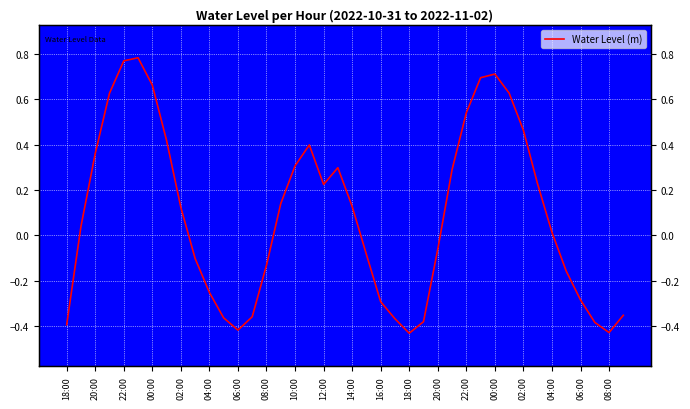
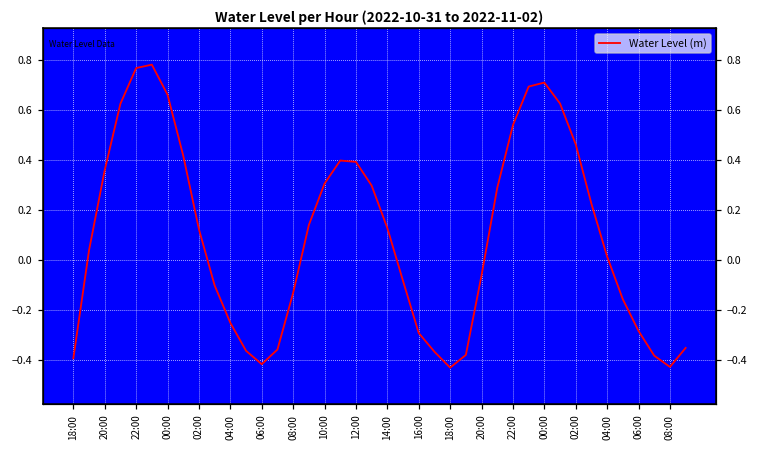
12:00: 0.22 -> 0.39
